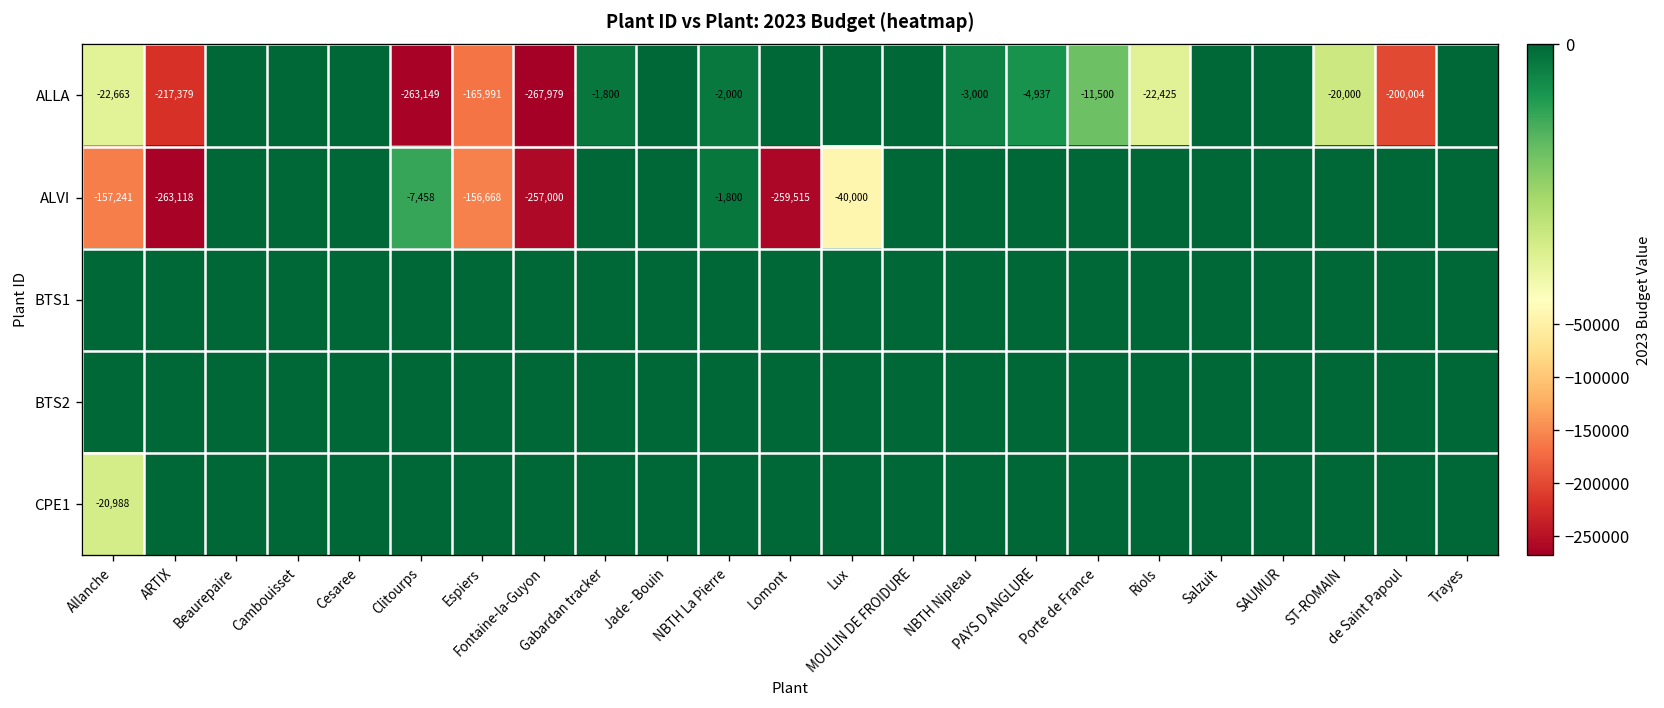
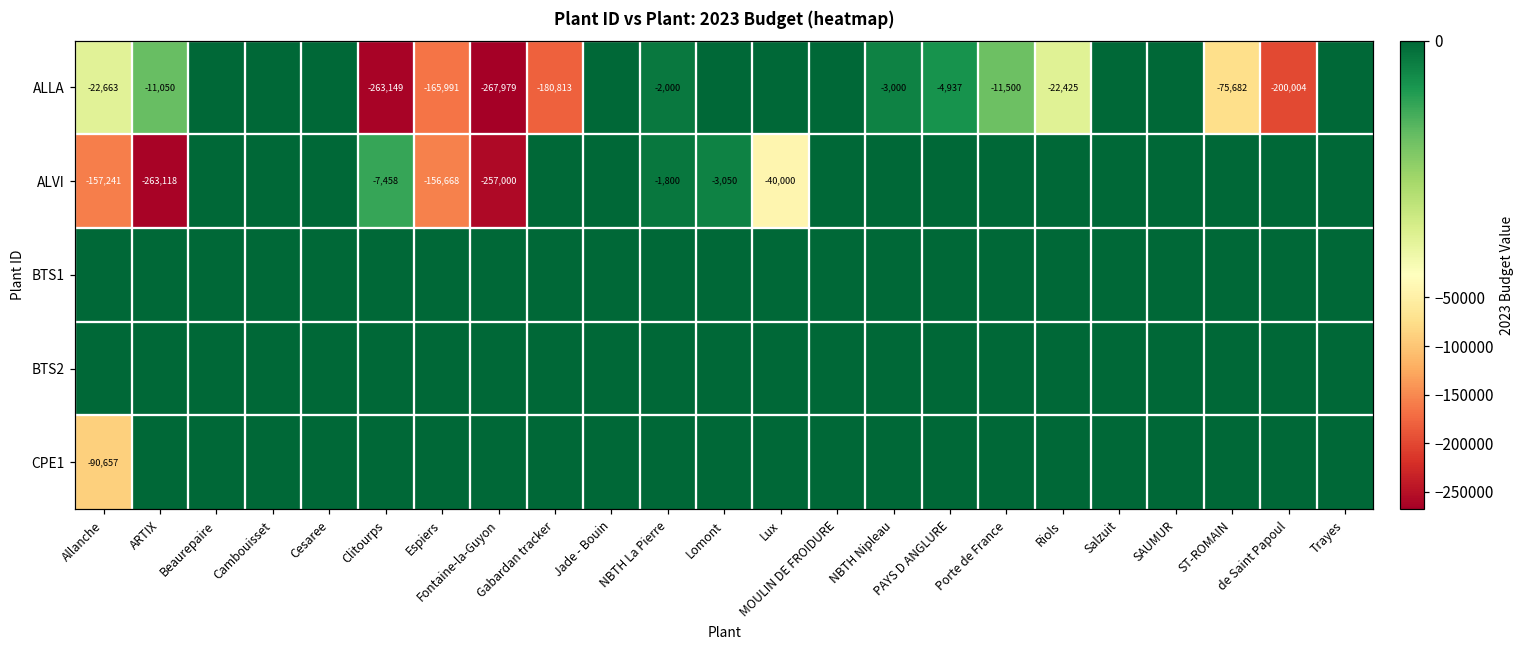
ALLA, ARTIX: -217,379 -> -11,050
ALLA, Gabardan tracker: -1,800 -> -180,813
ALLA, ST-ROMAIN: -20,000 -> -75,682
ALVI, Lomont: -259,515 -> -3,050
CPE1, Allanche: -20,988 -> -90,657
